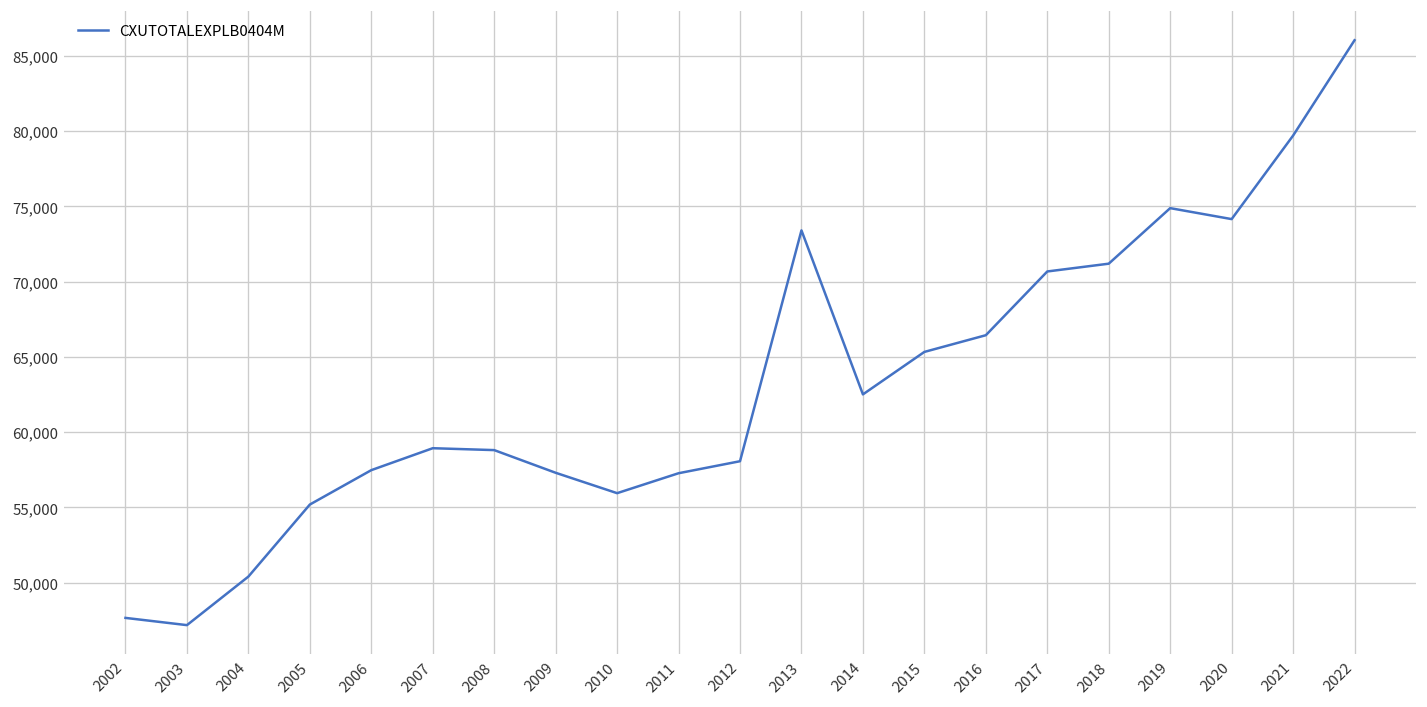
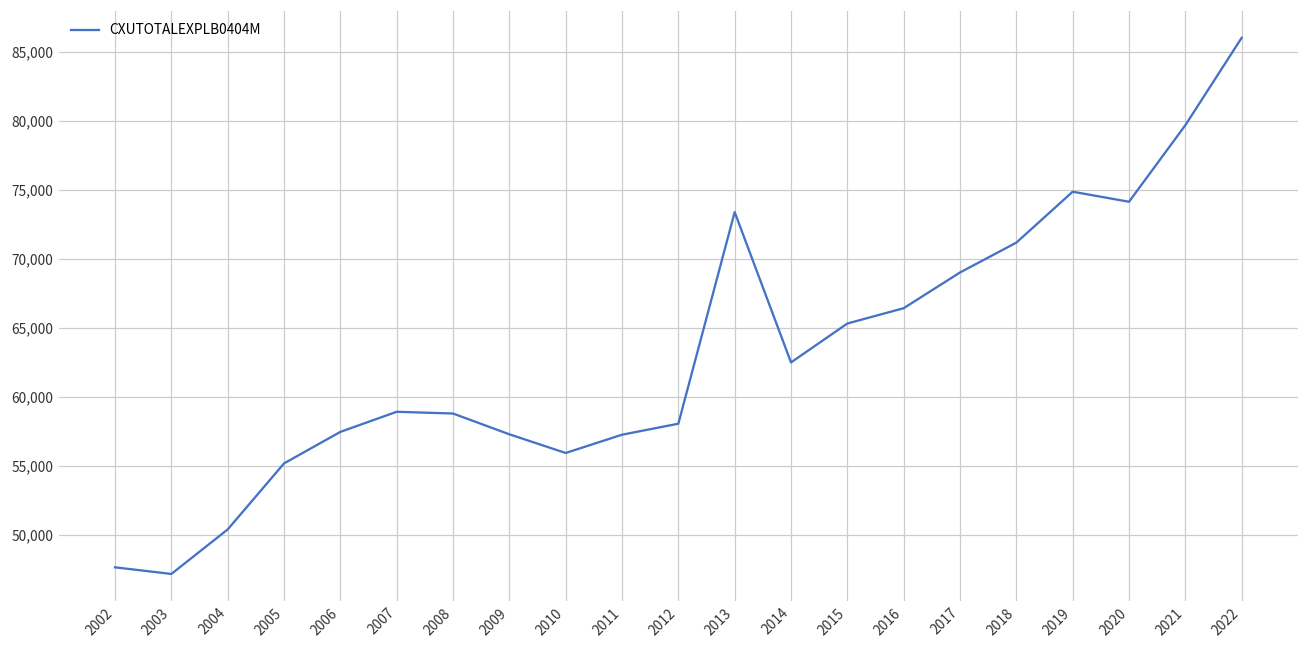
2017: 70,700 -> 69,000
